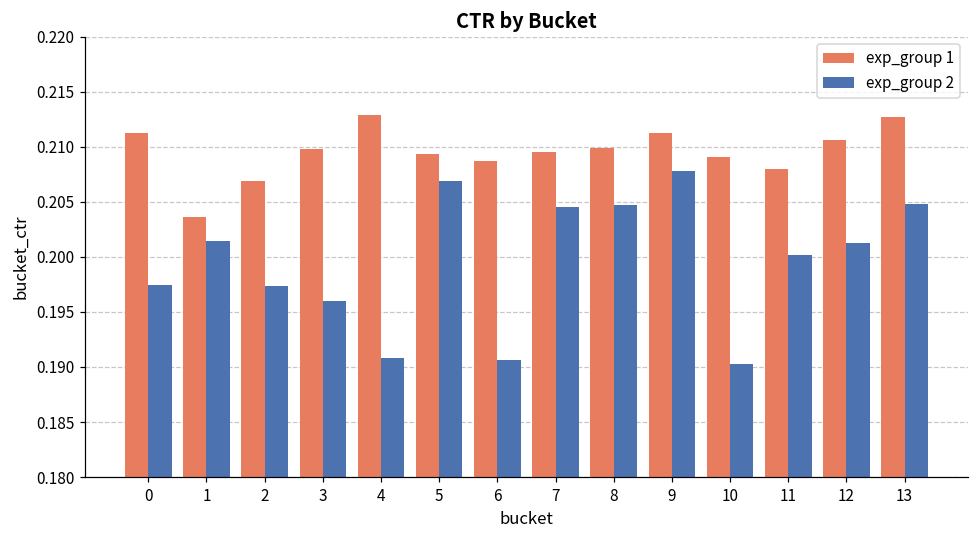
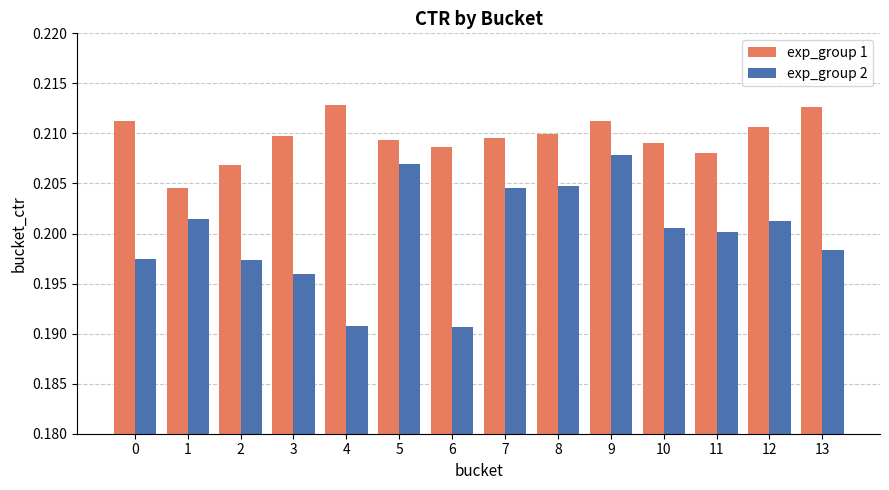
exp_group 1, 1: 0.2036 -> 0.2045
exp_group 2, 10: 0.1903 -> 0.2005
exp_group 2, 13: 0.2048 -> 0.1984
